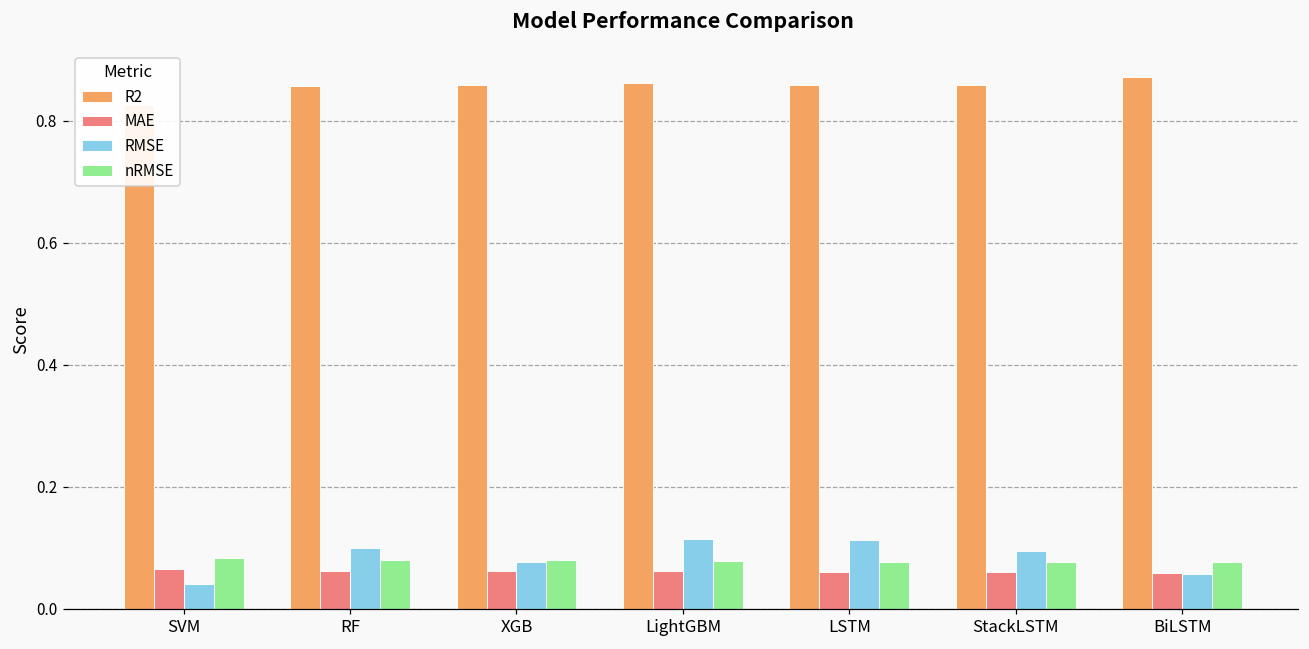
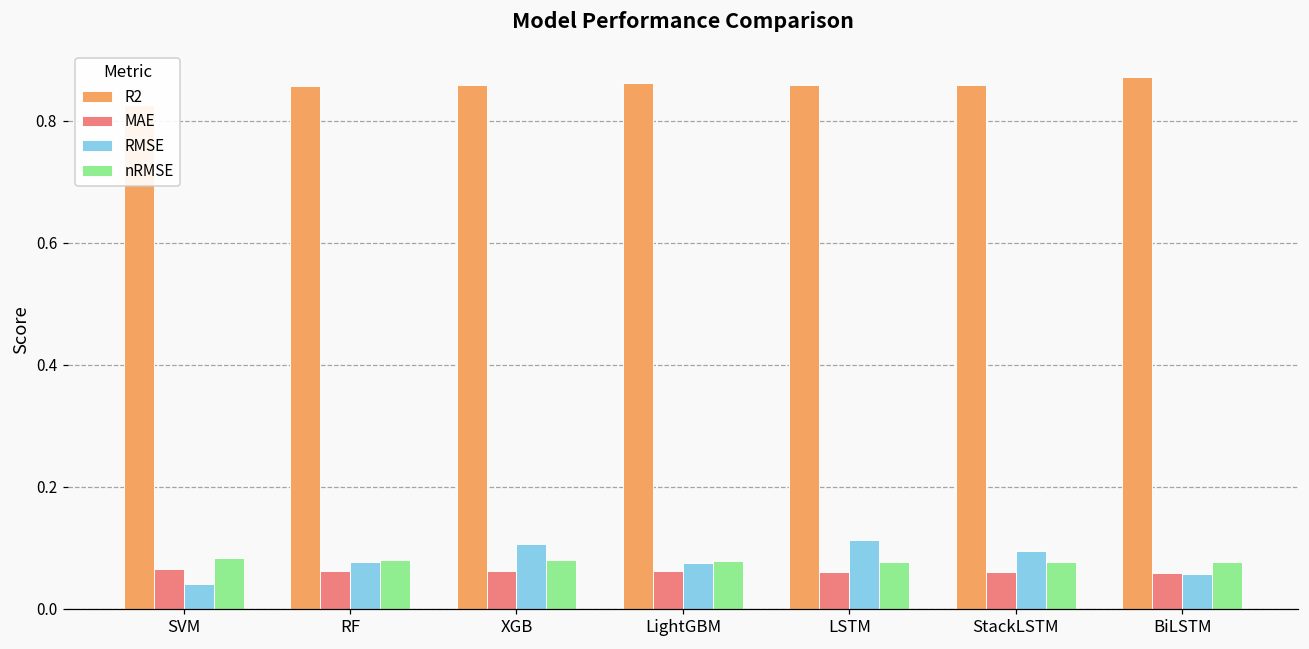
RMSE, RF: 0.10 -> 0.08
RMSE, XGB: 0.08 -> 0.11
RMSE, LightGBM: 0.11 -> 0.08
